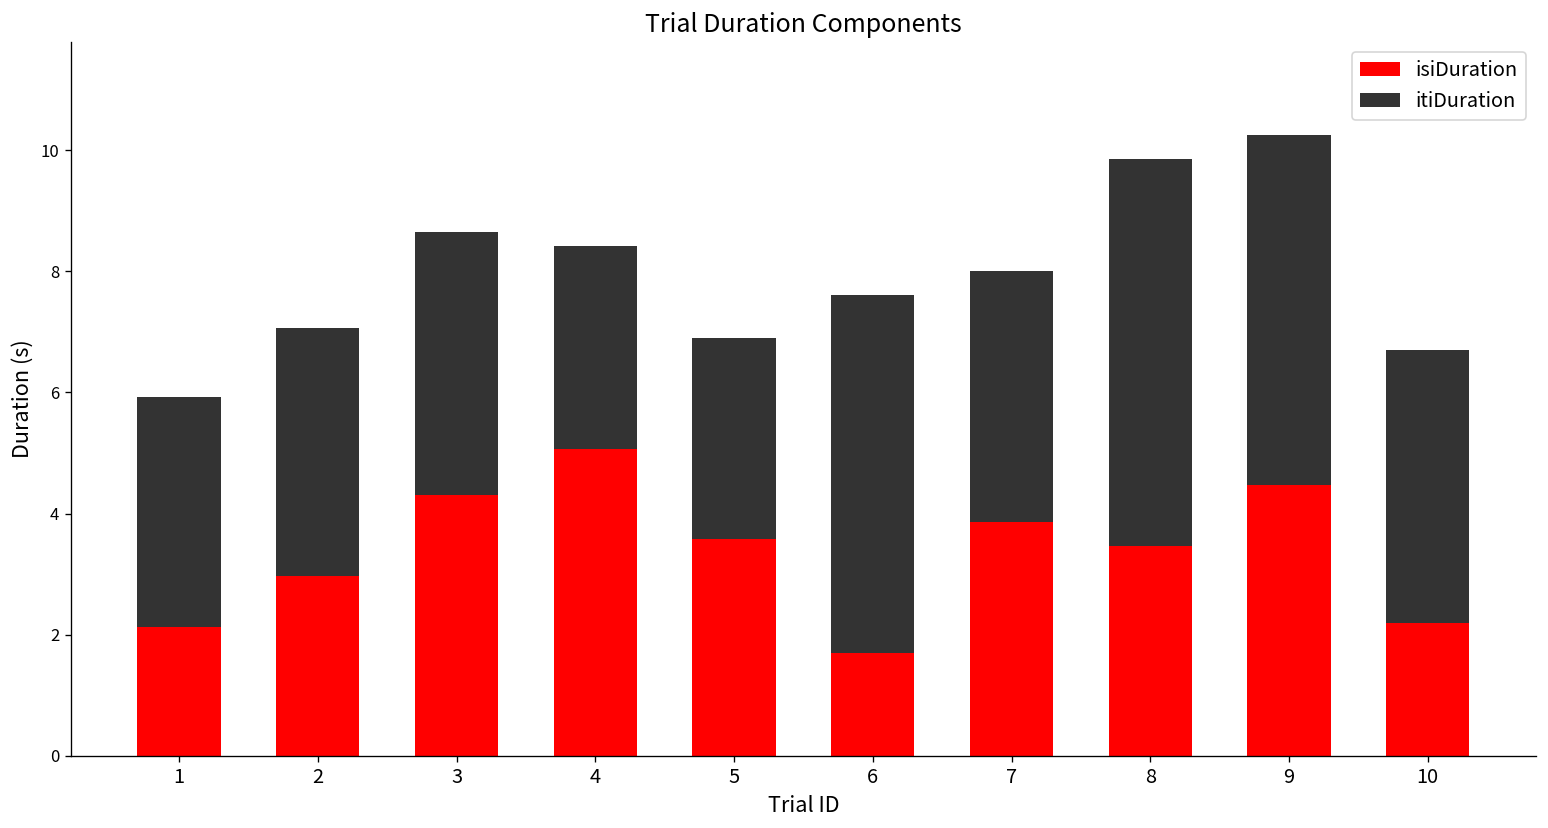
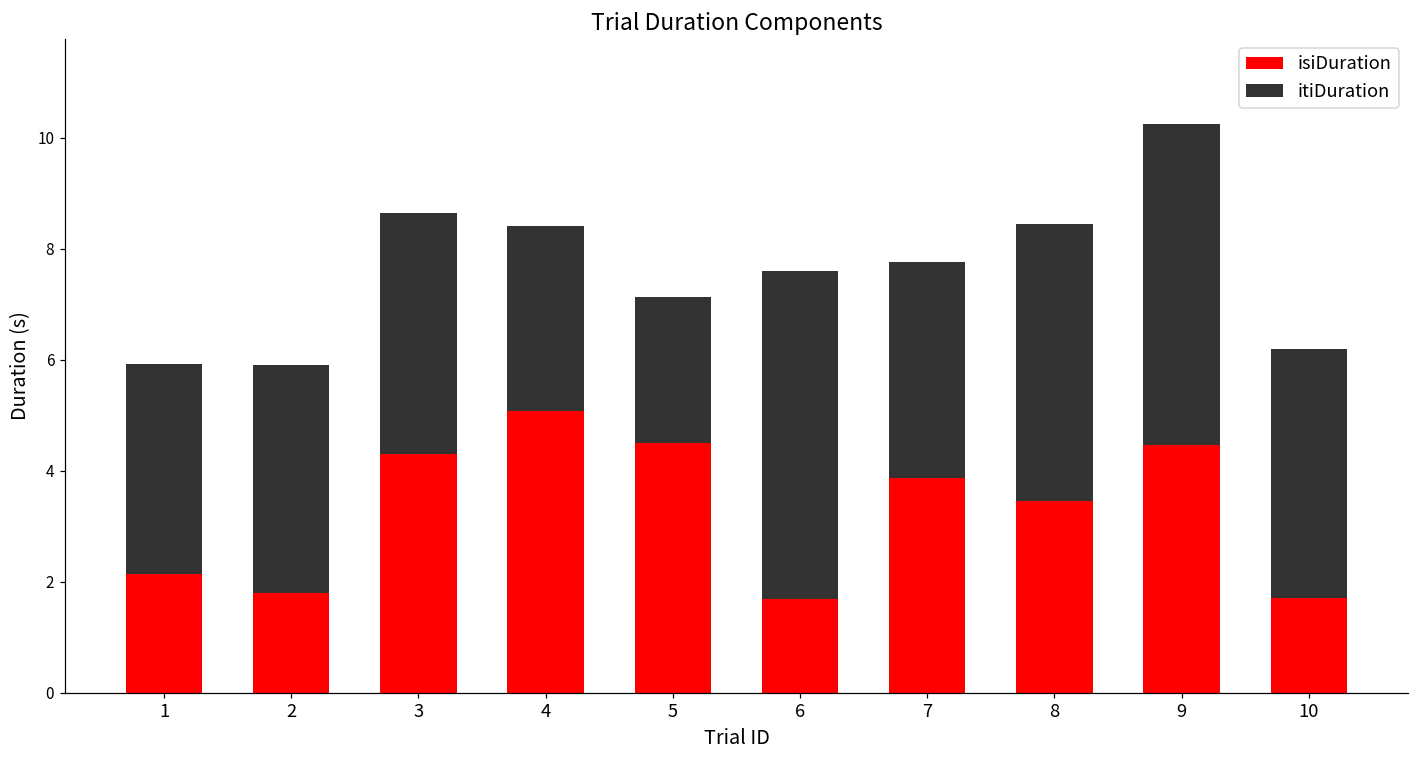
isiDuration, 2: 3.0 -> 1.8
isiDuration, 5: 3.6 -> 4.5
itiDuration, 5: 3.3 -> 2.6
itiDuration, 7: 4.1 -> 3.9
itiDuration, 8: 6.4 -> 5.0
isiDuration, 10: 2.2 -> 1.7
